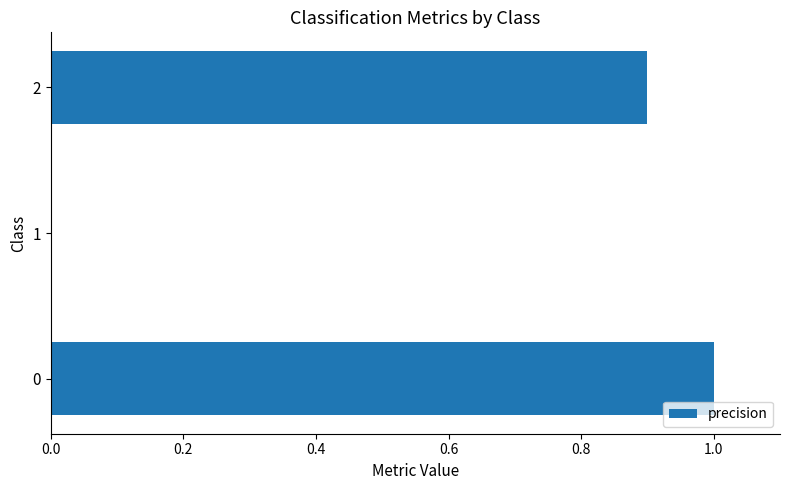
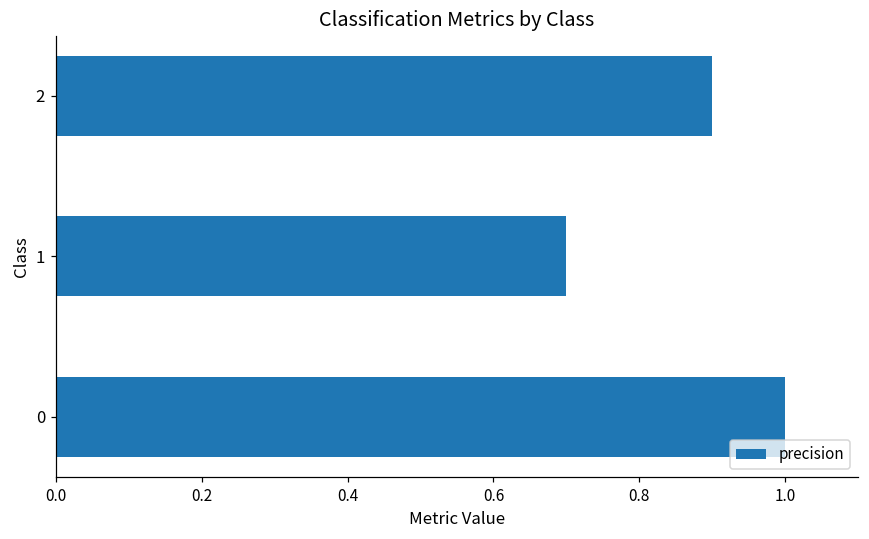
1: 0.0 -> 0.7
